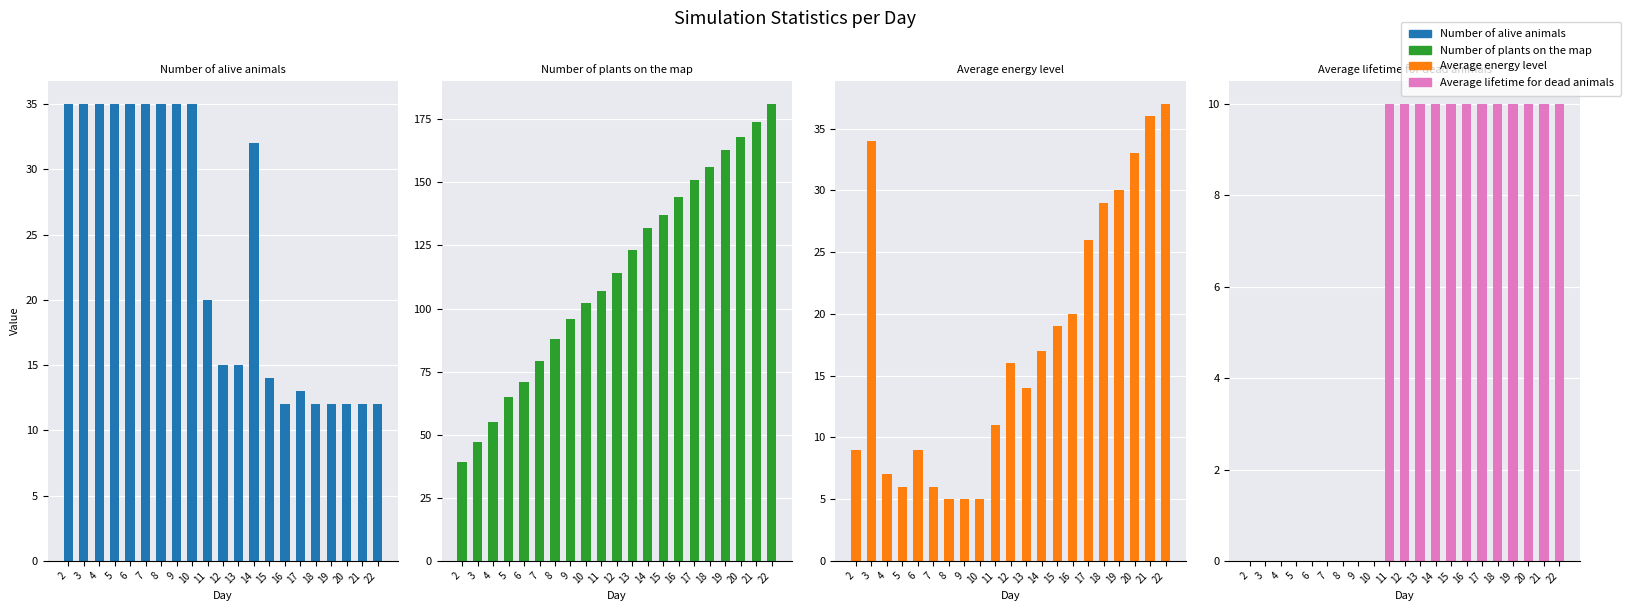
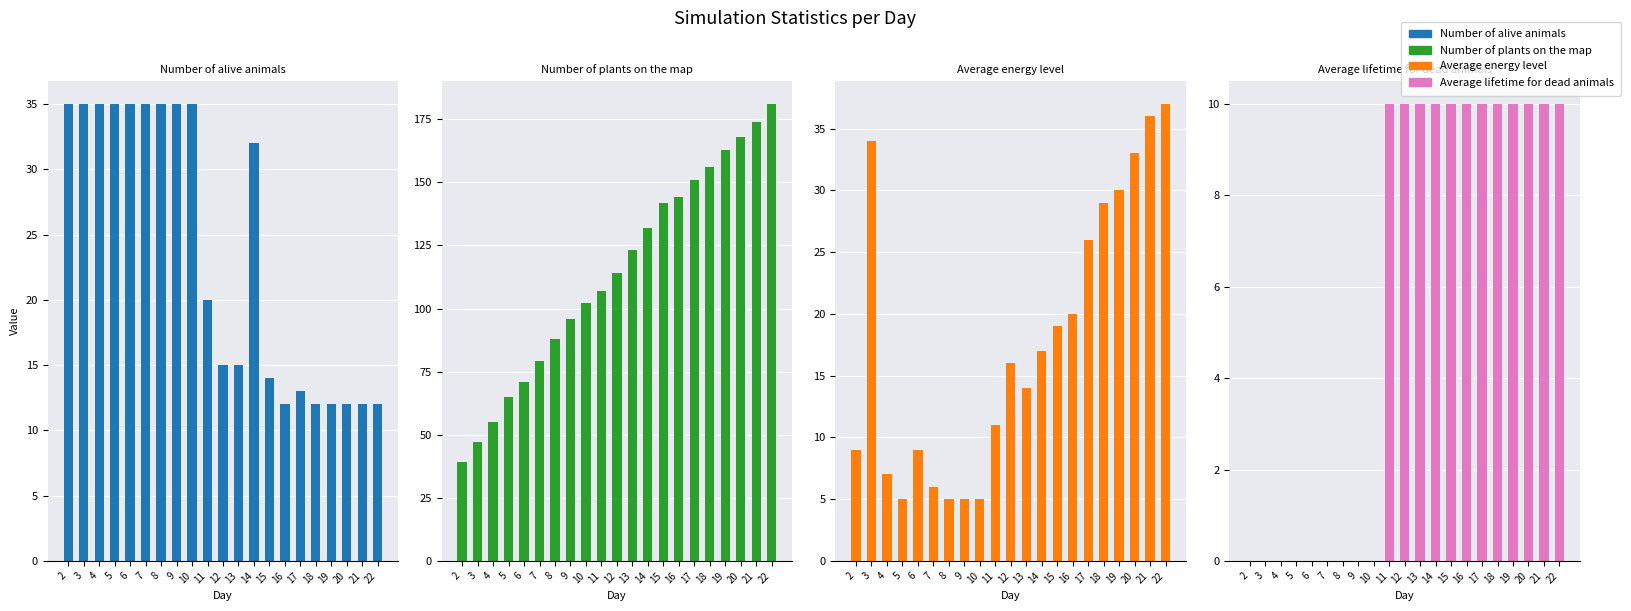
Number of plants on the map, 15: 137 -> 142
Average energy level, 5: 6 -> 5
